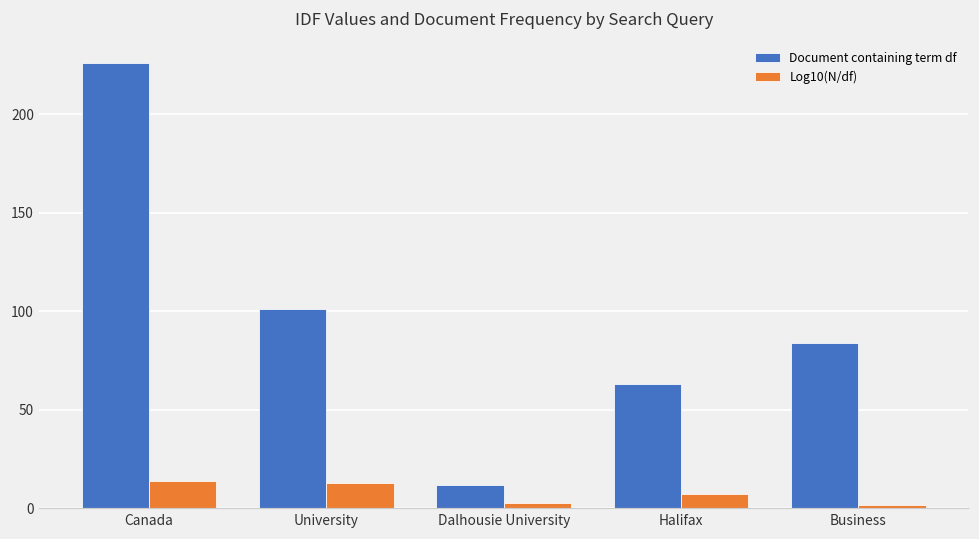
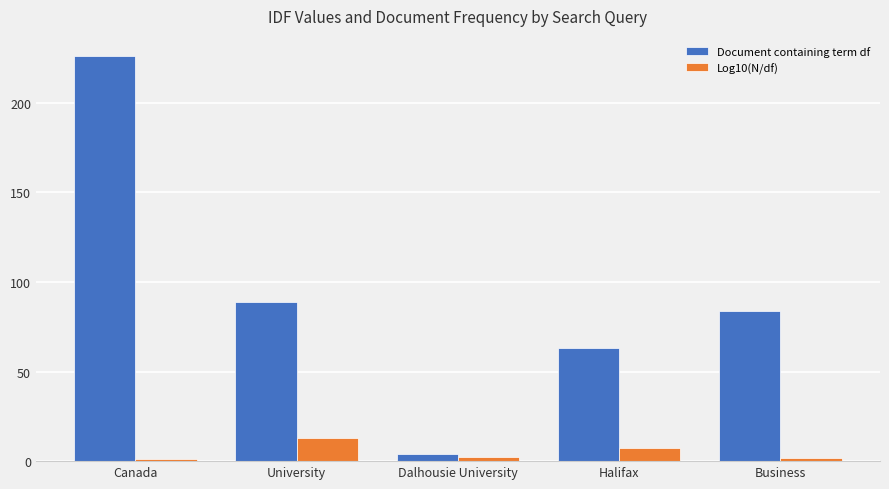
Log10(N/df), Canada: 14 -> 1
Document containing term df, University: 101 -> 89
Document containing term df, Dalhousie University: 12 -> 4
